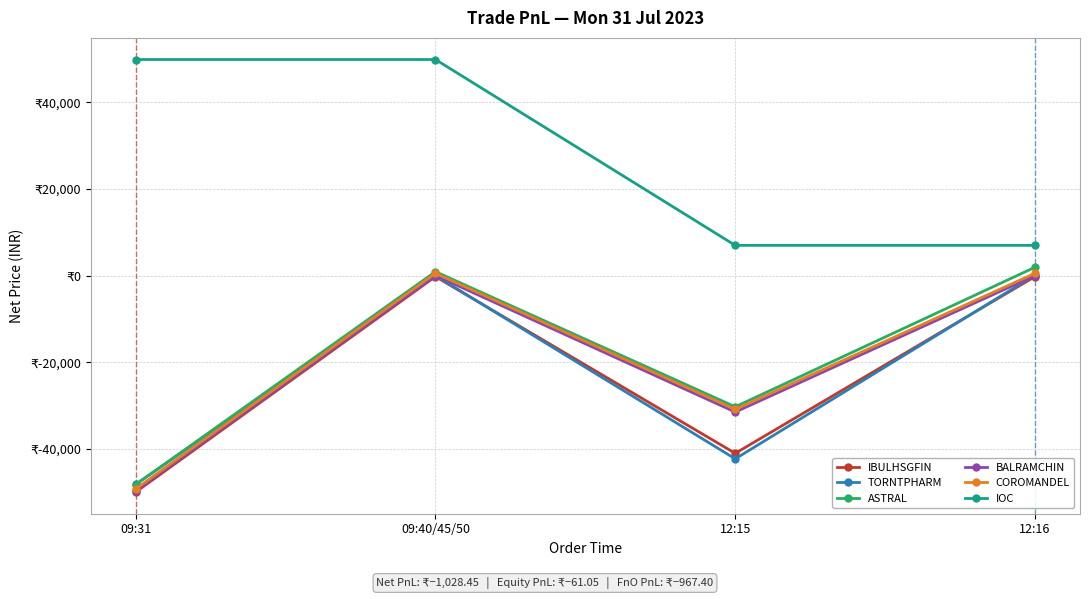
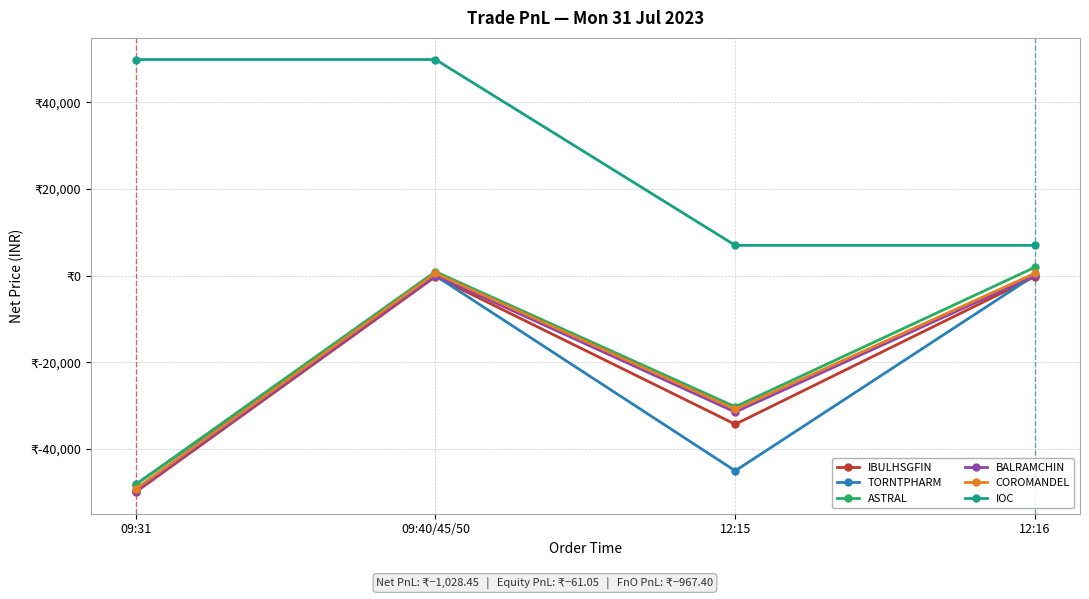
IBULHSGFIN, 12:15: ₹-41,000 -> ₹-34,000
TORNTPHARM, 12:15: ₹-42,000 -> ₹-45,000
